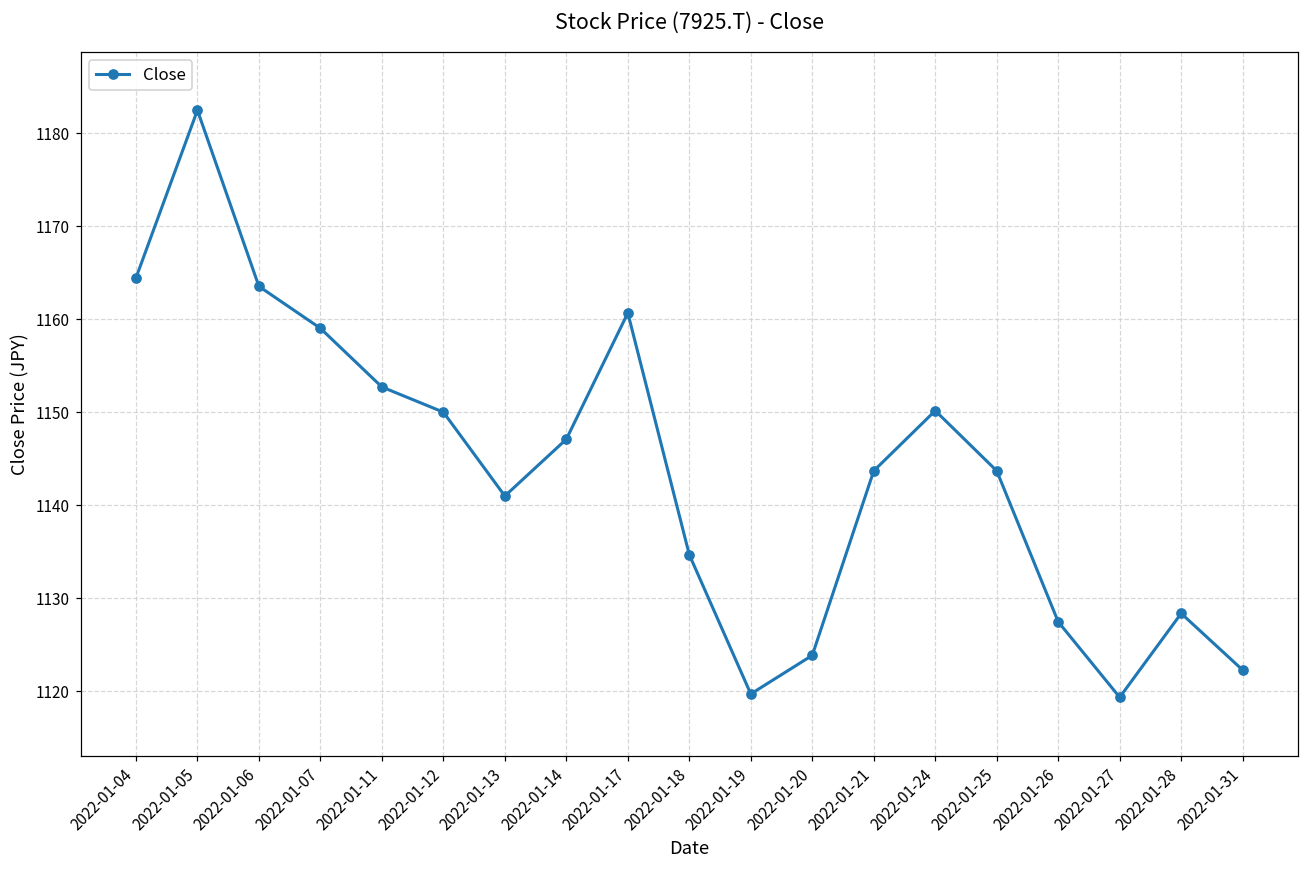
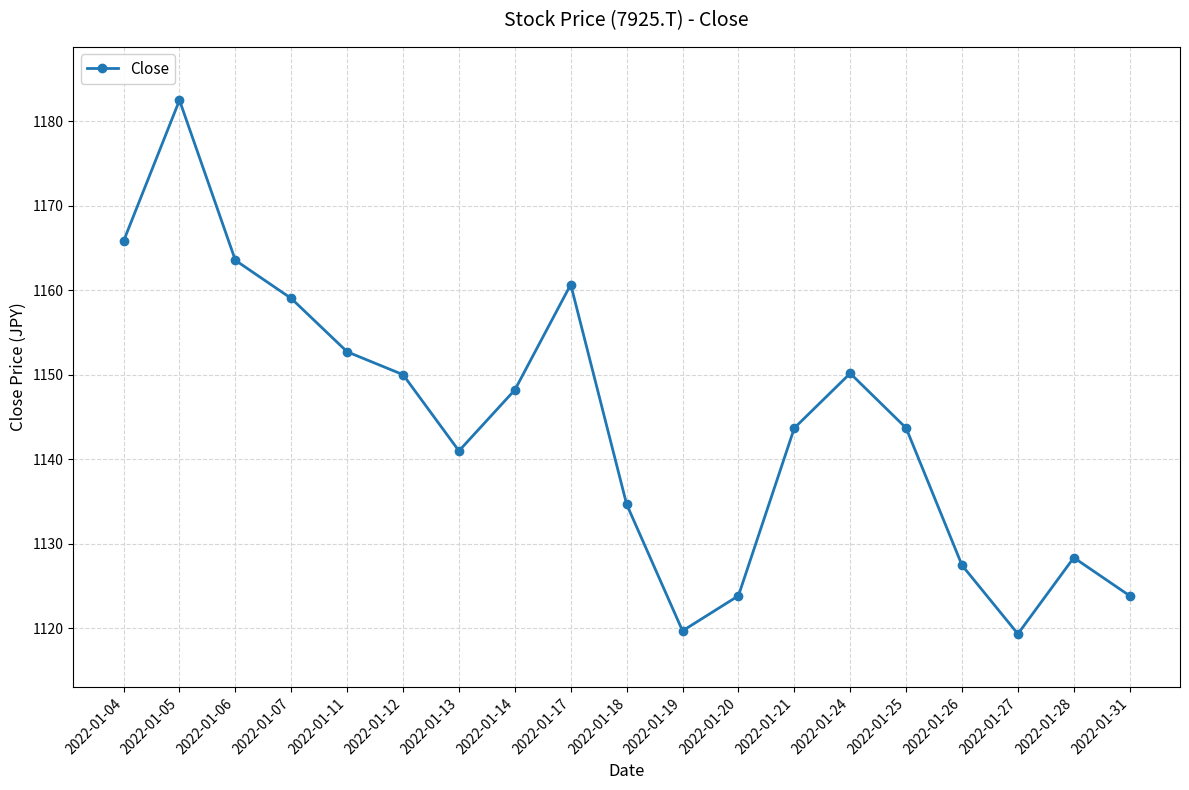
2022-01-04: 1164 -> 1166
2022-01-14: 1147 -> 1148
2022-01-31: 1122 -> 1124
